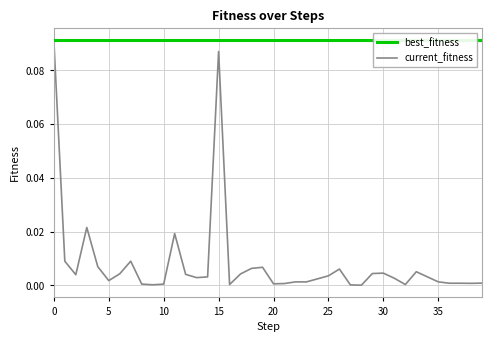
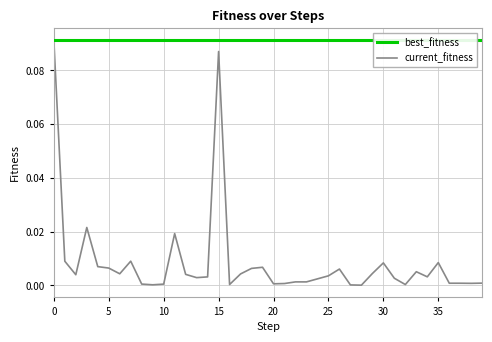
current_fitness, 5: 0.002 -> 0.006
current_fitness, 30: 0.005 -> 0.008
current_fitness, 35: 0.001 -> 0.008
